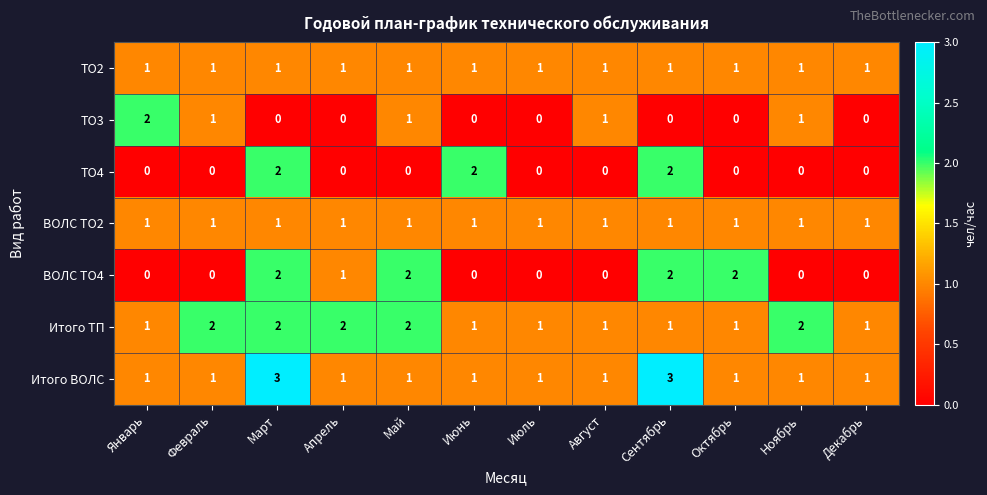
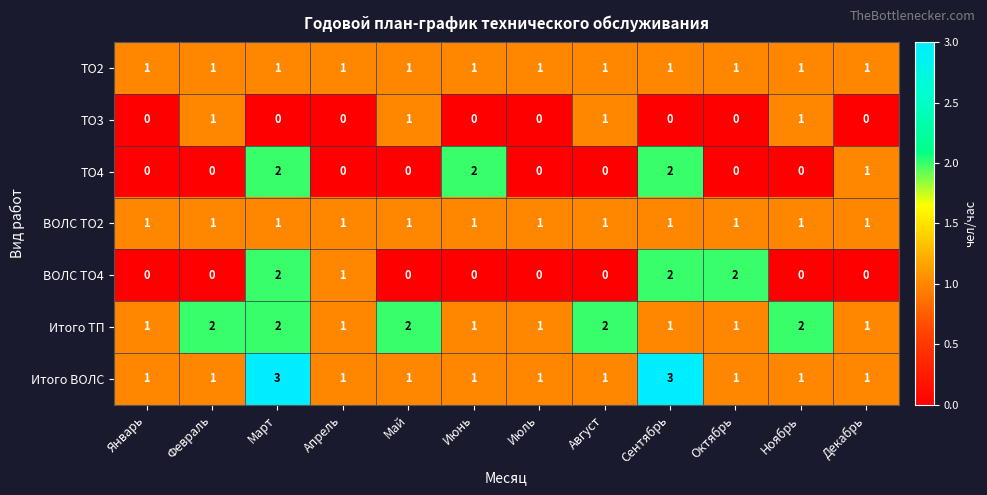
ТО3, Январь: 2 -> 0
ТО4, Декабрь: 0 -> 1
ВОЛС ТО4, Май: 2 -> 0
Итого ТП, Апрель: 2 -> 1
Итого ТП, Август: 1 -> 2
